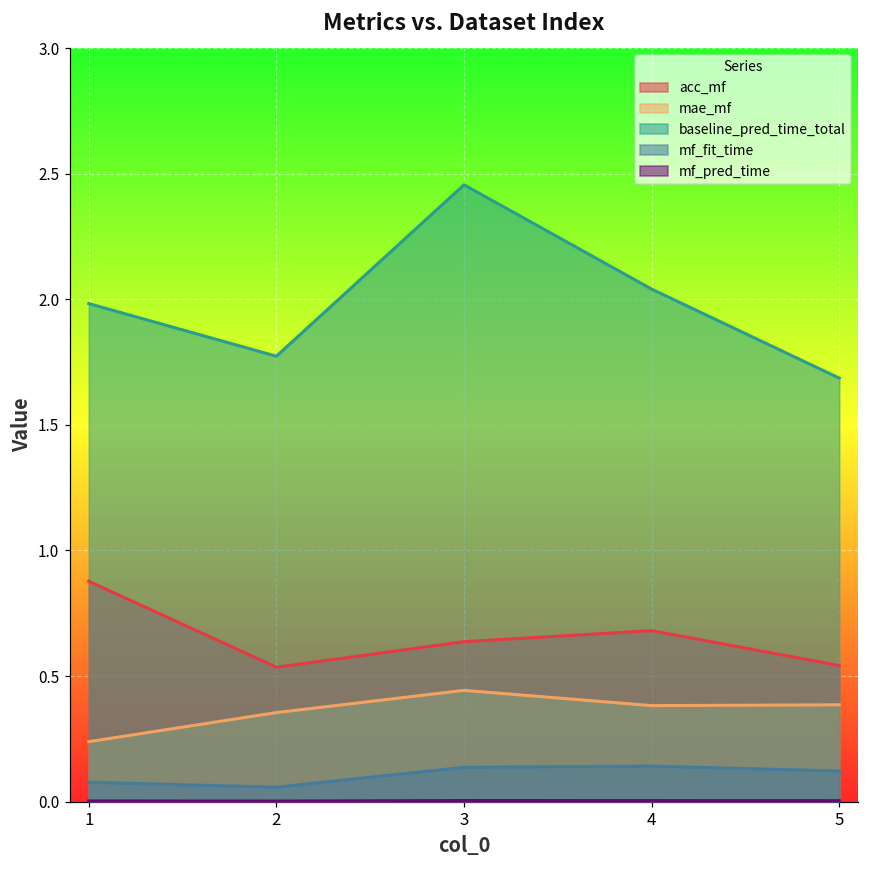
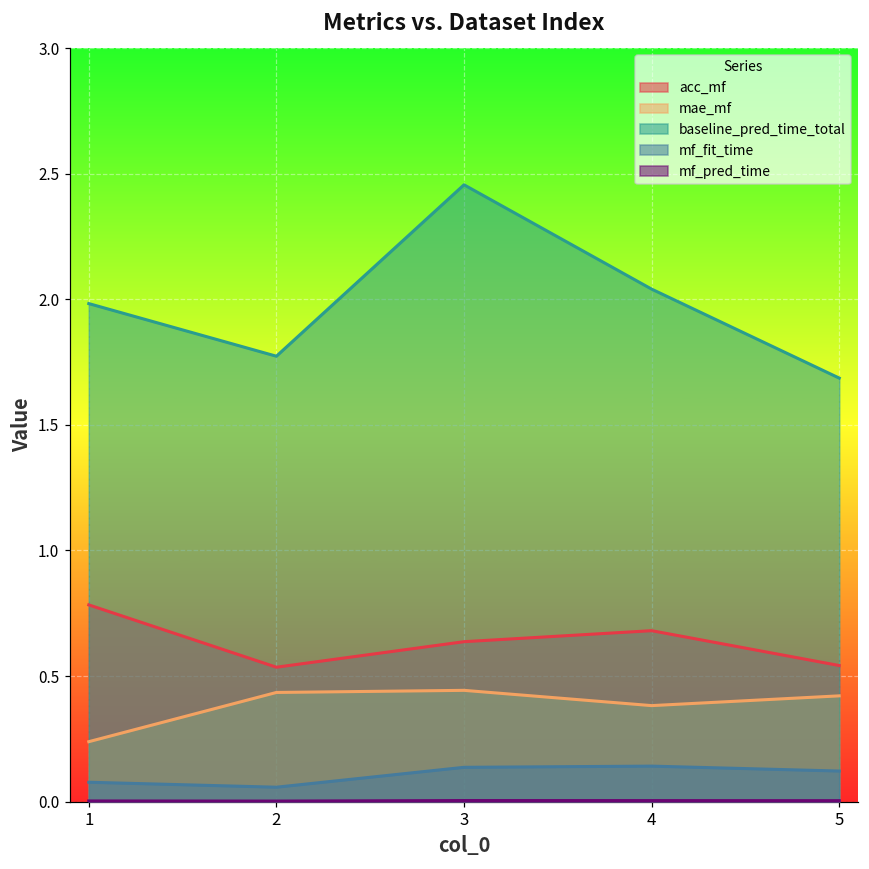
acc_mf, 1: 0.88 -> 0.78
mae_mf, 2: 0.35 -> 0.43
mae_mf, 5: 0.39 -> 0.42
